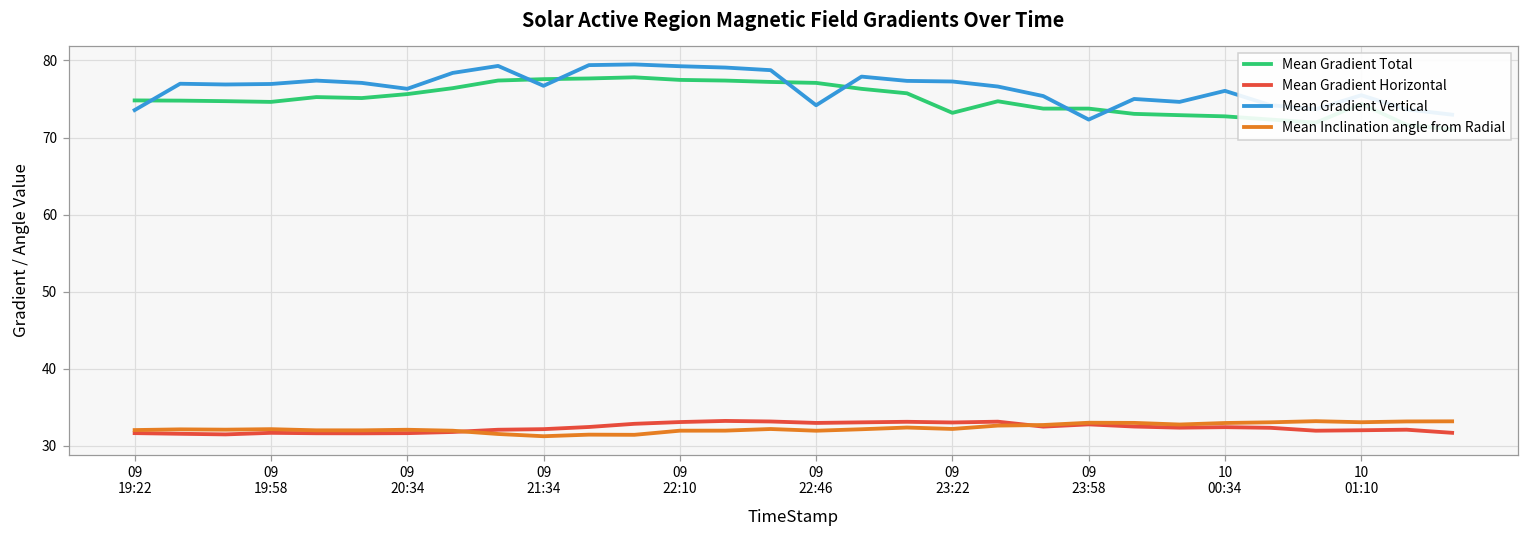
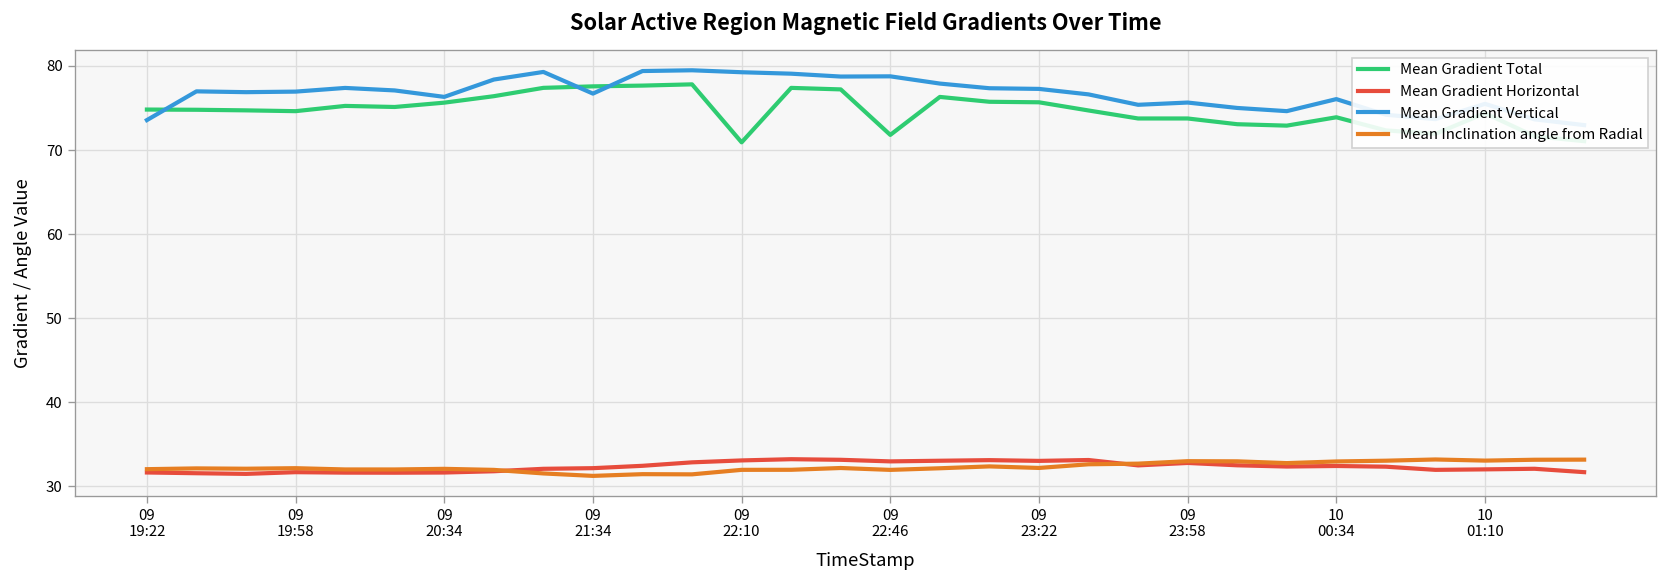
Mean Gradient Total, 09 22:10: 77 -> 71
Mean Gradient Total, 09 22:46: 77 -> 72
Mean Gradient Vertical, 09 22:46: 74 -> 79
Mean Gradient Total, 09 23:22: 73 -> 76
Mean Gradient Vertical, 09 23:58: 72 -> 76
Mean Gradient Total, 10 00:34: 73 -> 74
